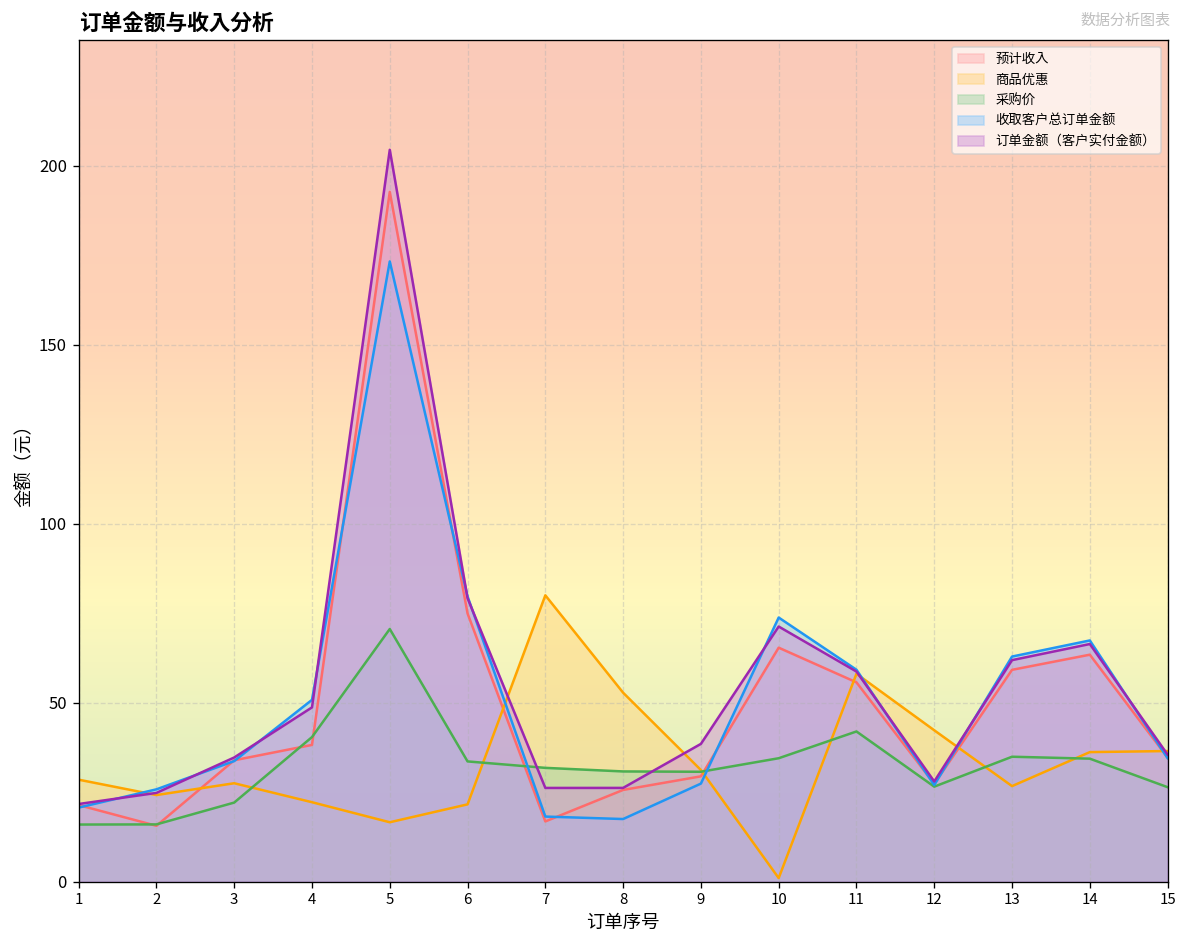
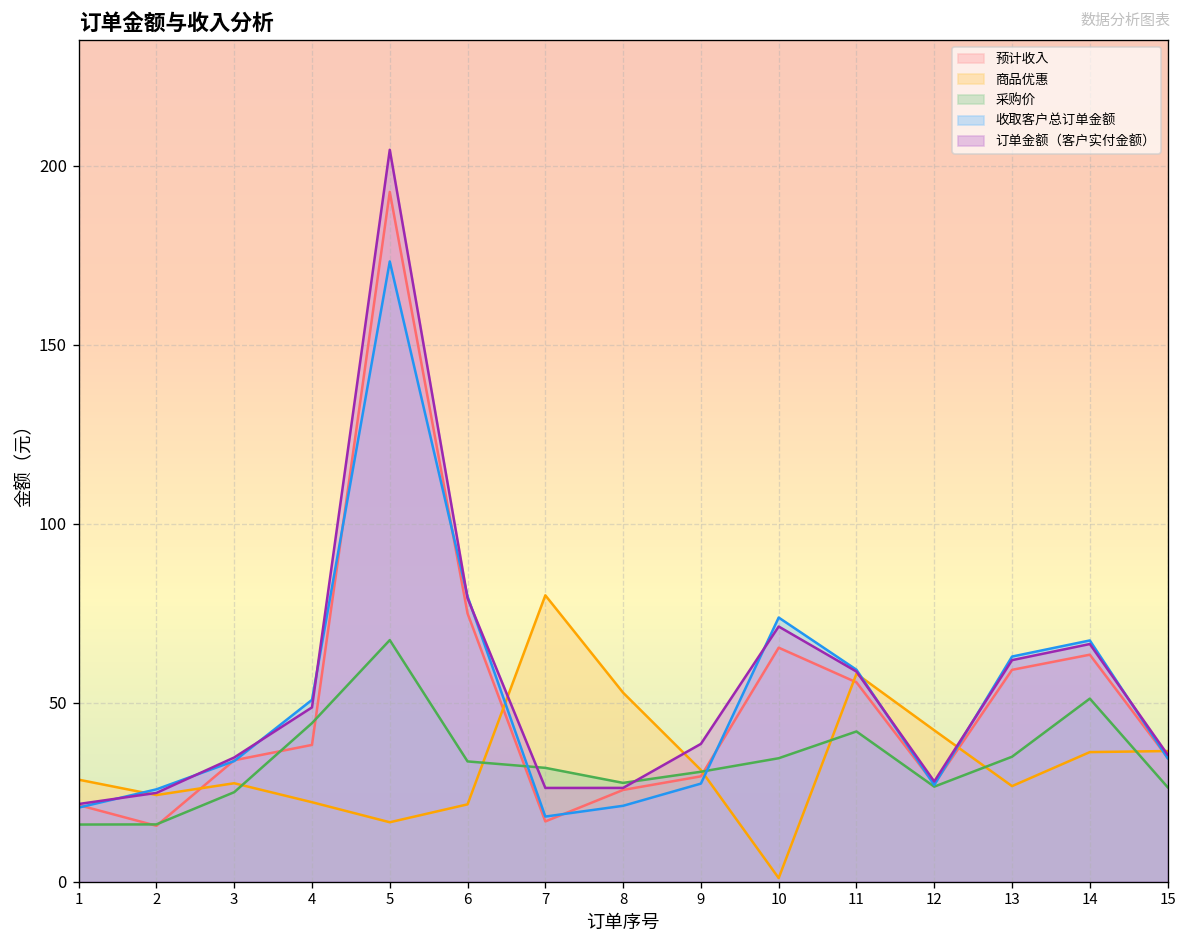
采购价, 3: 22 -> 25
采购价, 4: 40 -> 44
采购价, 5: 71 -> 68
采购价, 8: 31 -> 28
收取客户总订单金额, 8: 18 -> 21
采购价, 14: 34 -> 51
